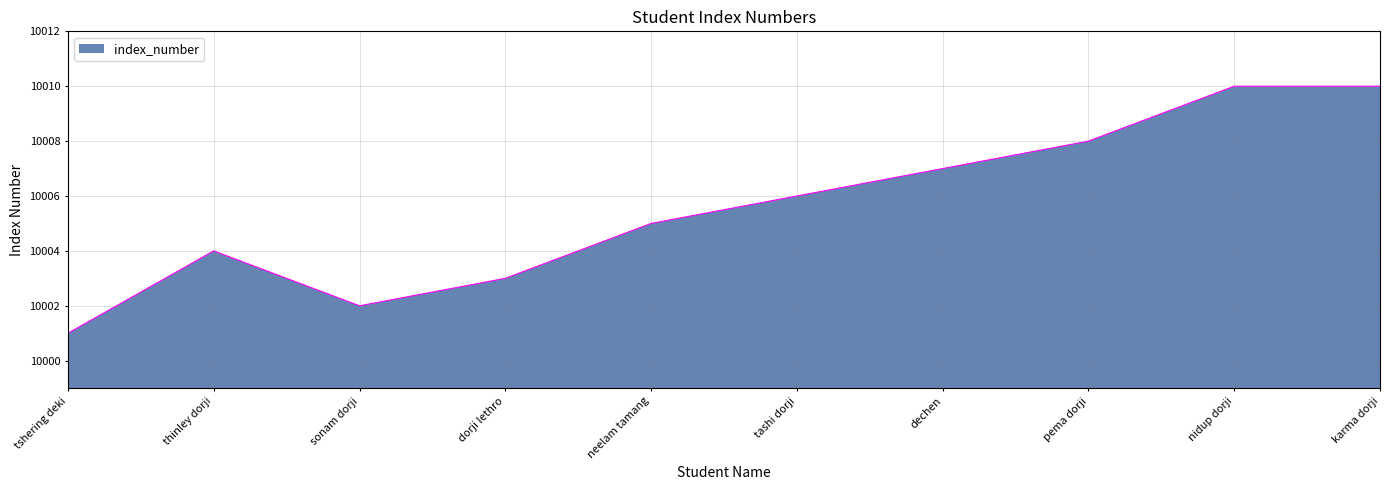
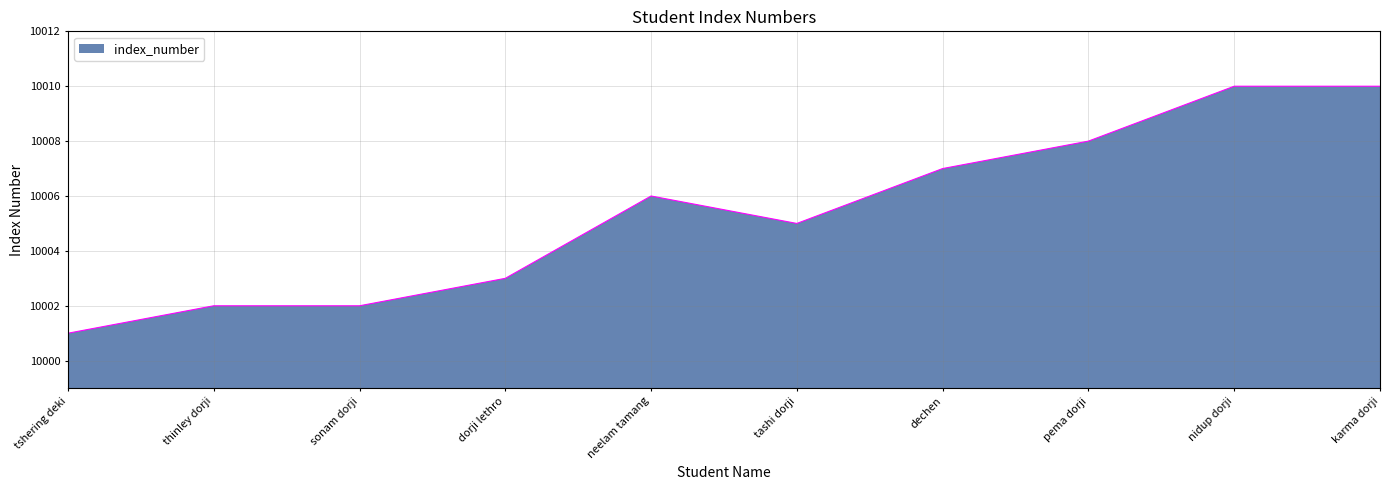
thinley dorji: 10004 -> 10002
neelam tamang: 10005 -> 10006
tashi dorji: 10006 -> 10005
